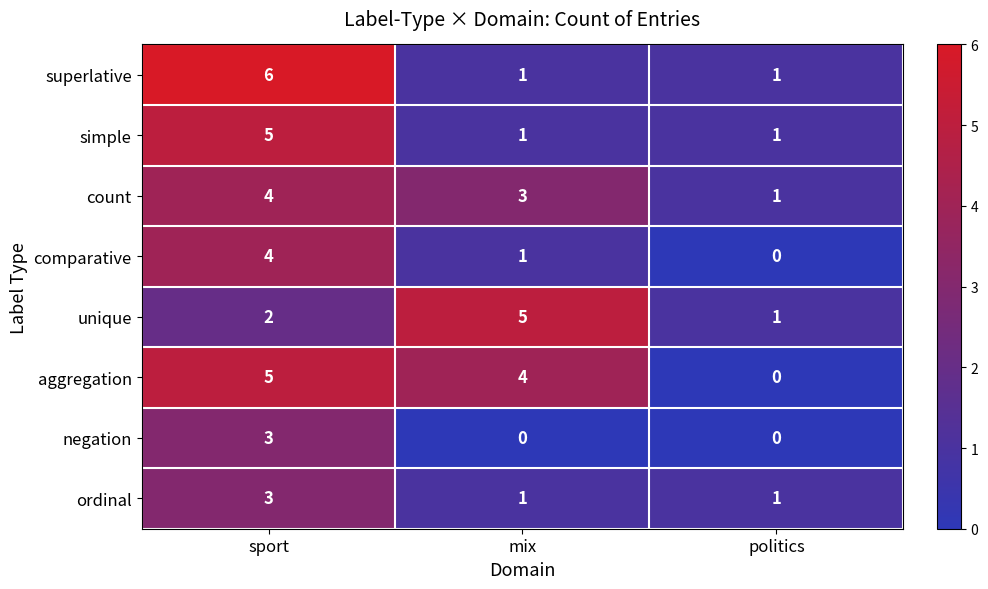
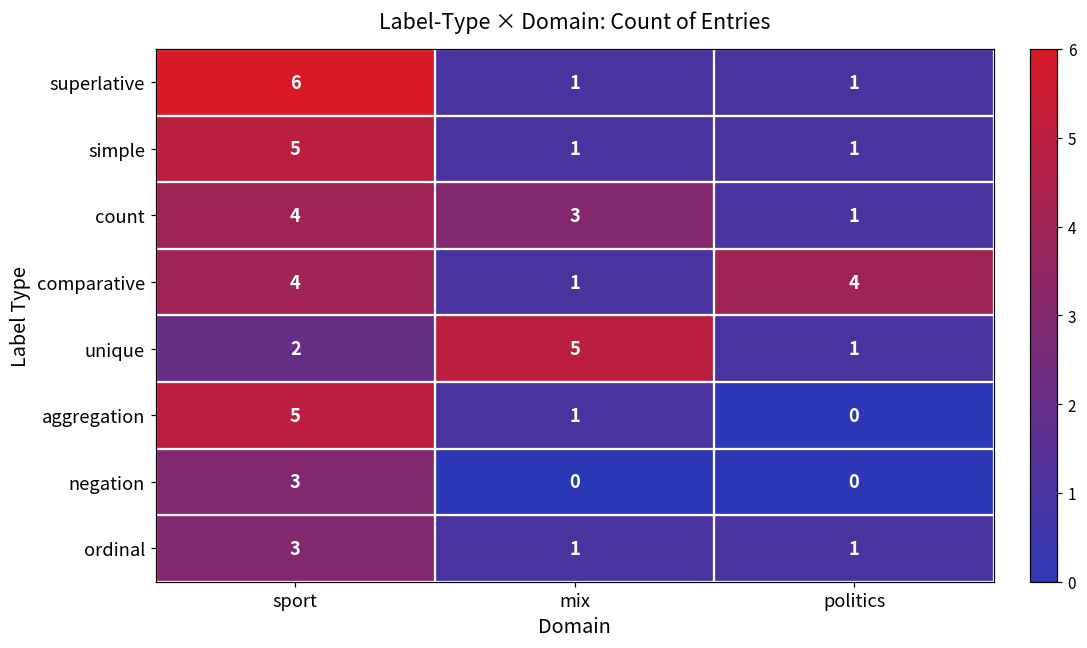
comparative, politics: 0 -> 4
aggregation, mix: 4 -> 1
